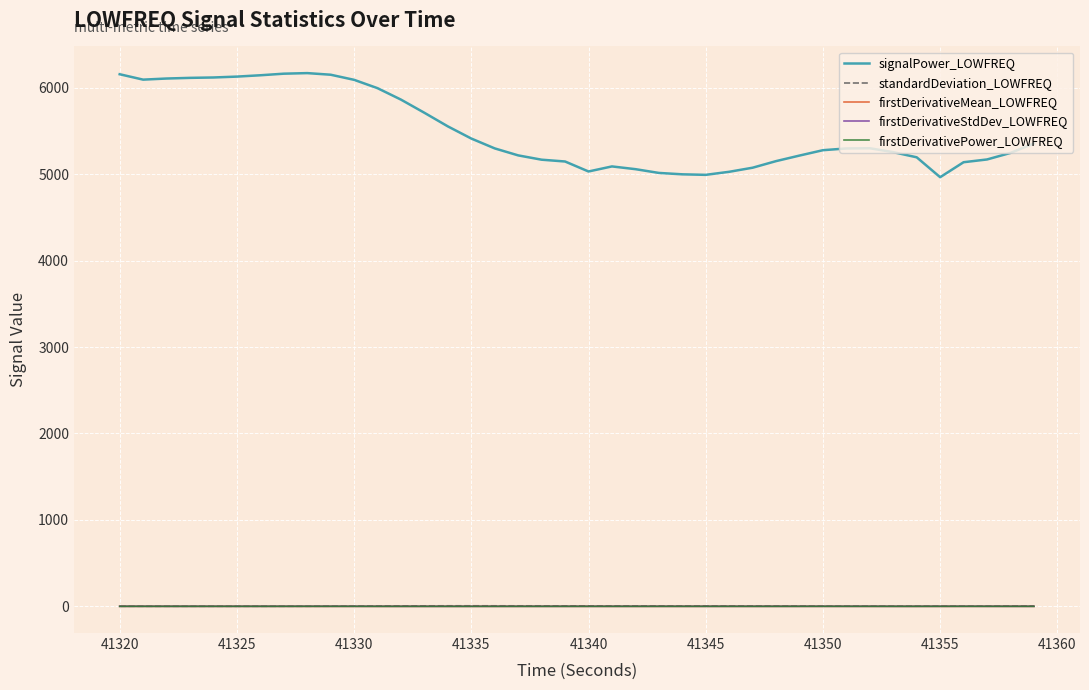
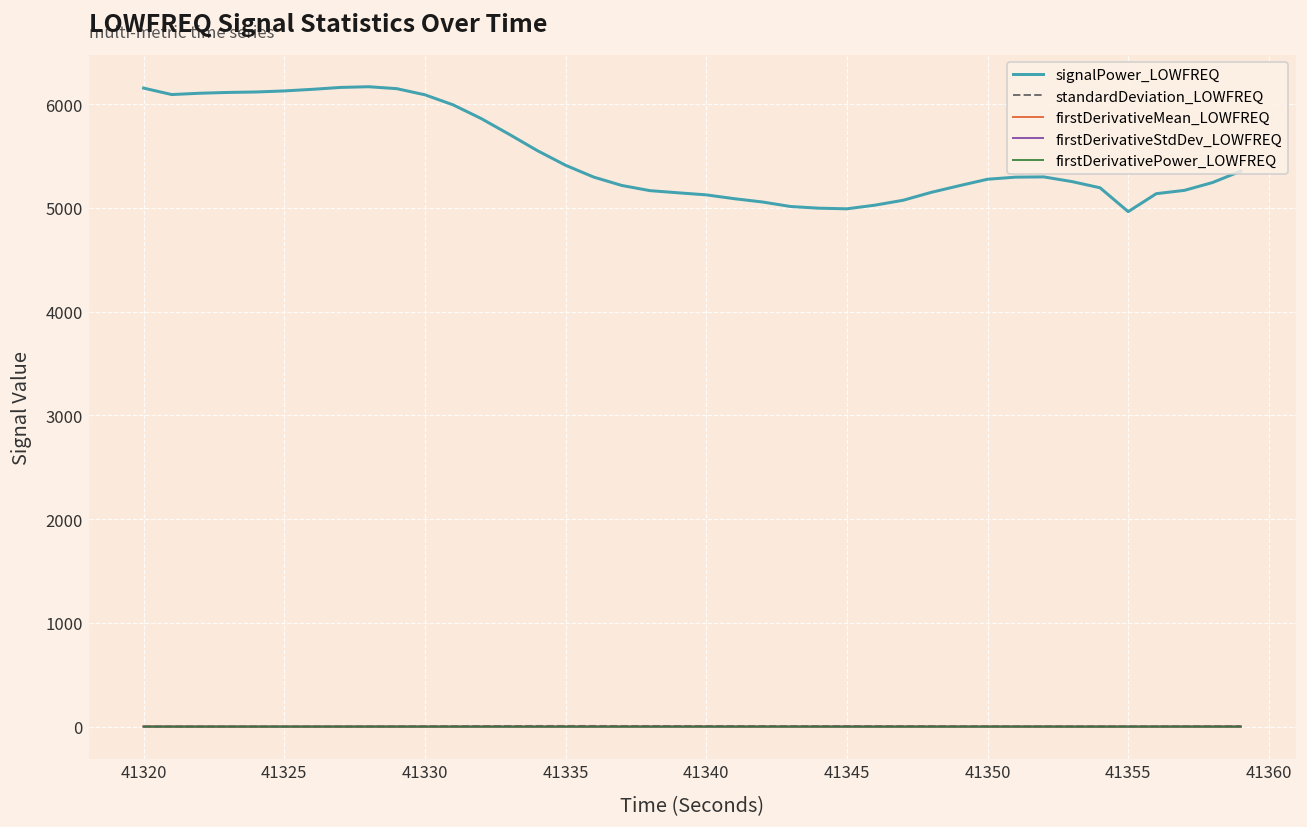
signalPower_LOWFREQ, 41340: 5000 -> 5100
